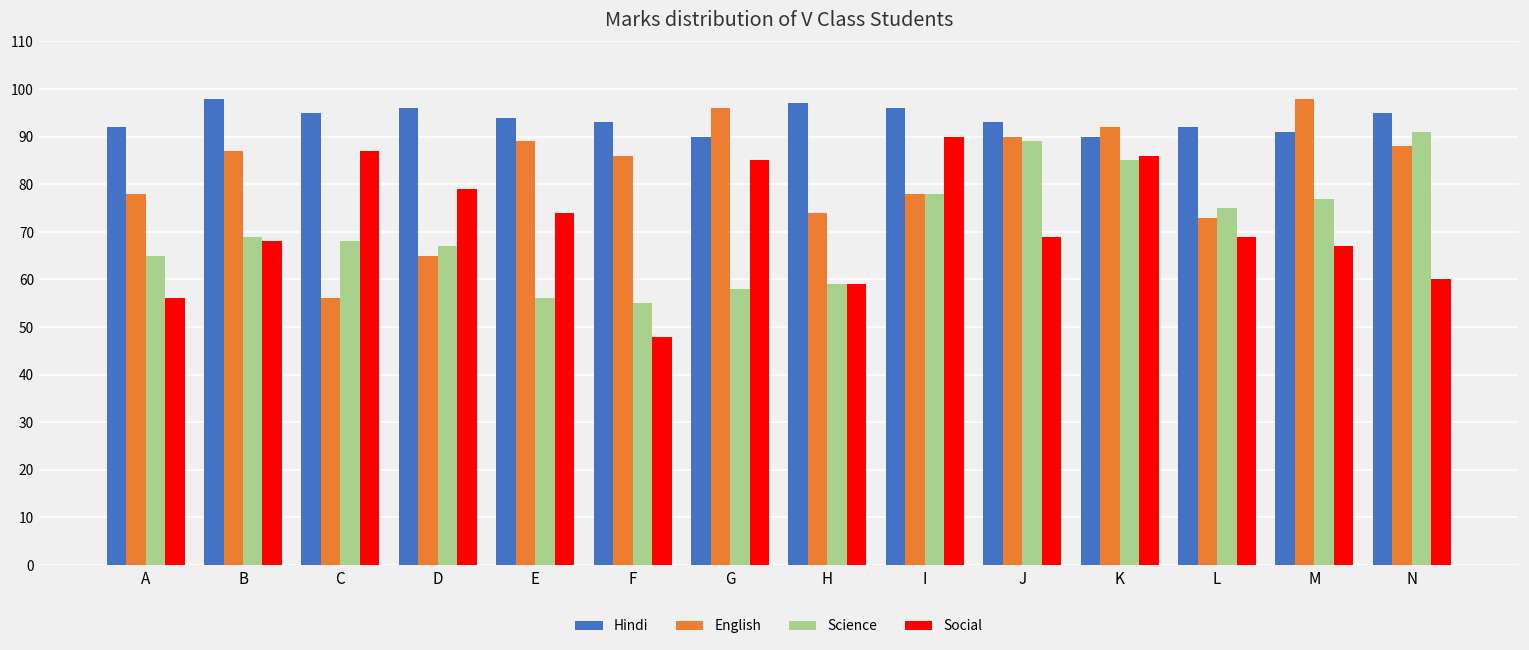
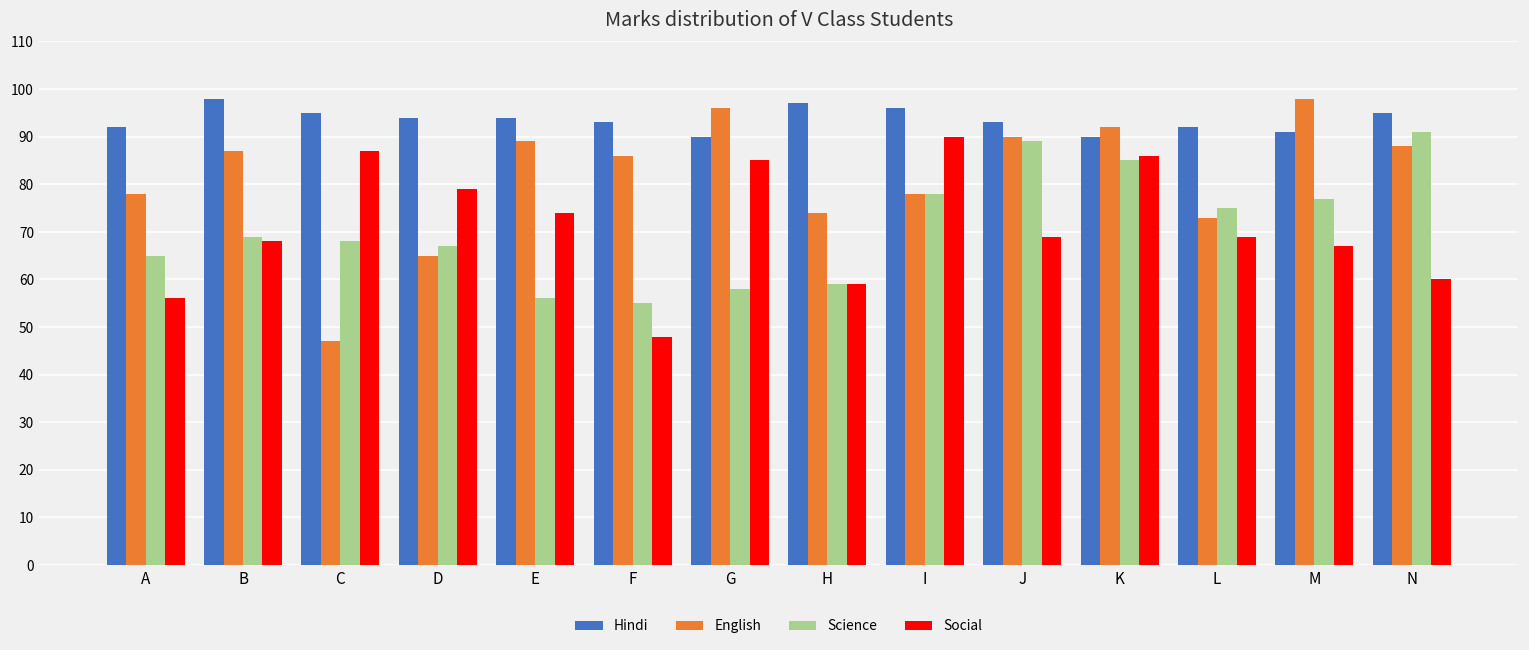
English, C: 56 -> 47
Hindi, D: 96 -> 94
